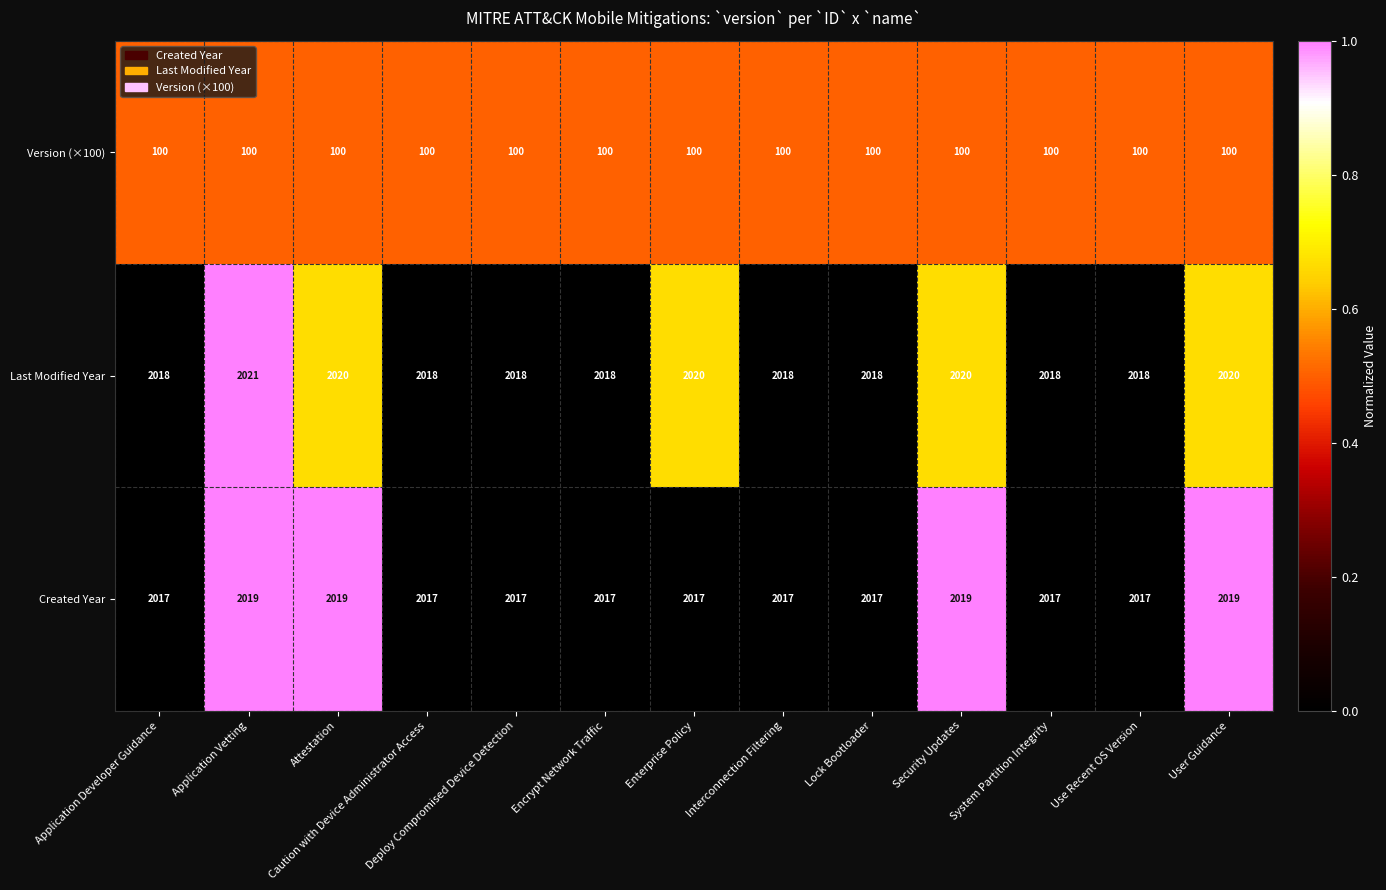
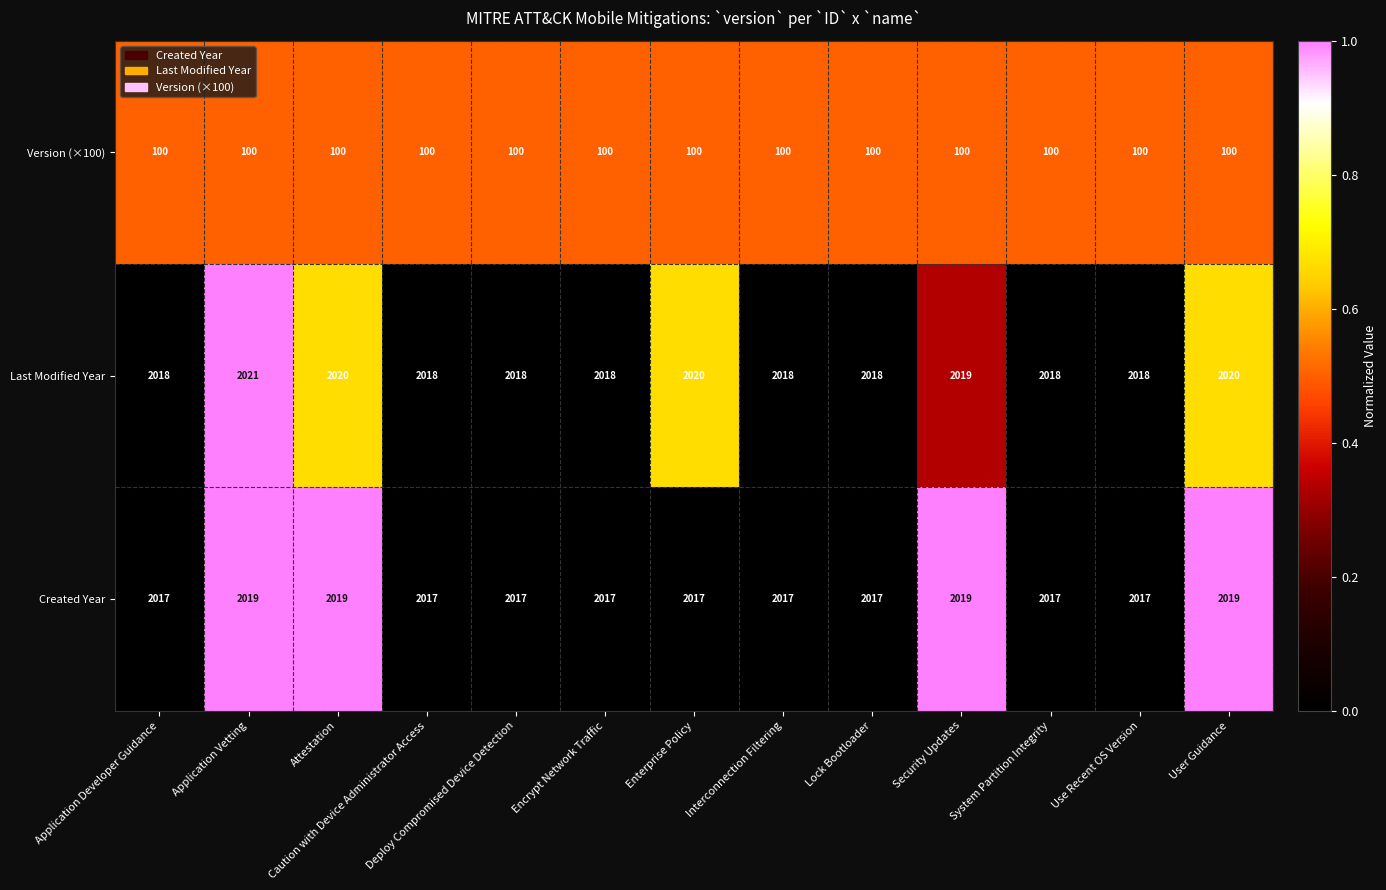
Last Modified Year, Security Updates: 2020 -> 2019
